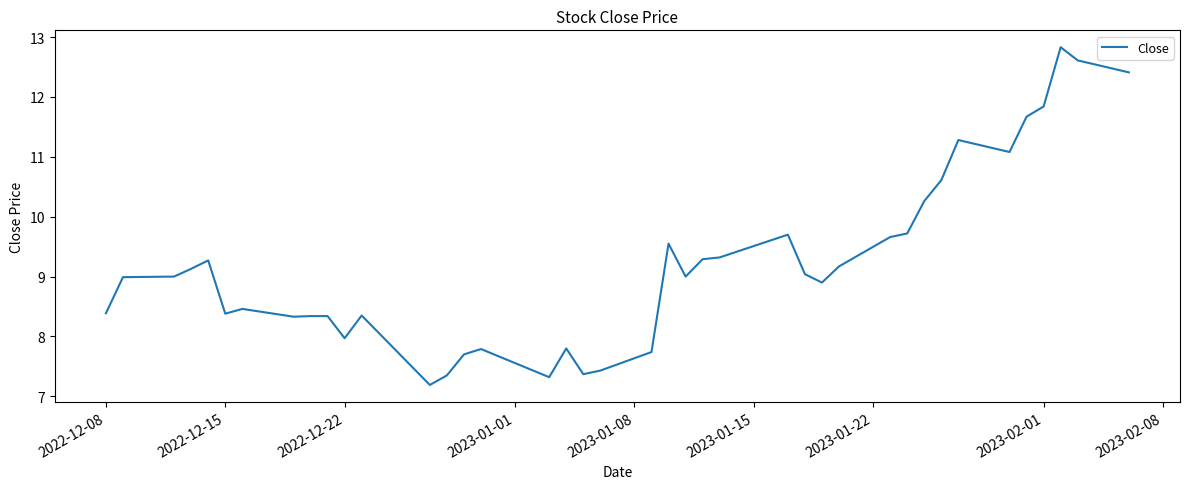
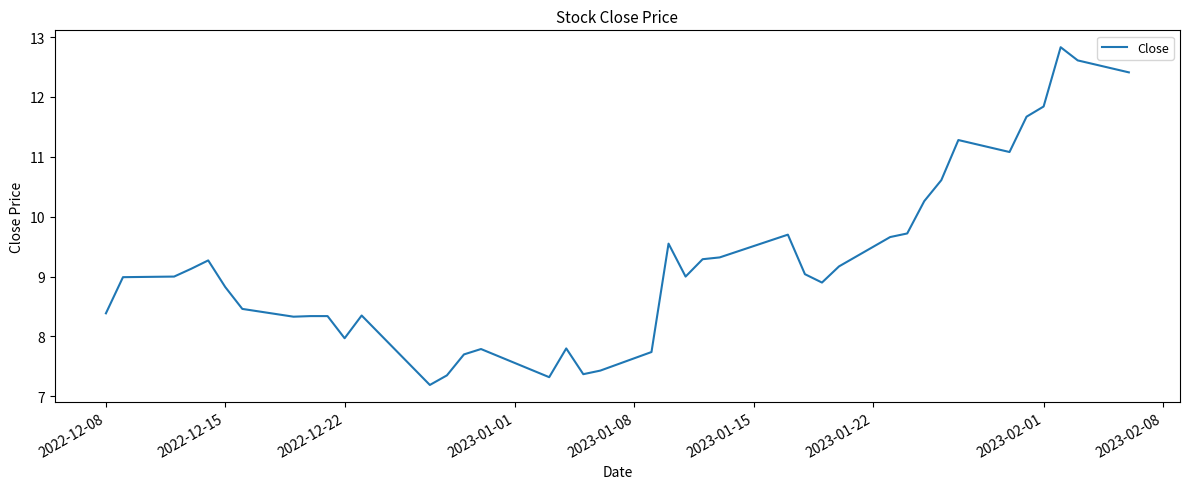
2022-12-15: 8.4 -> 8.8
